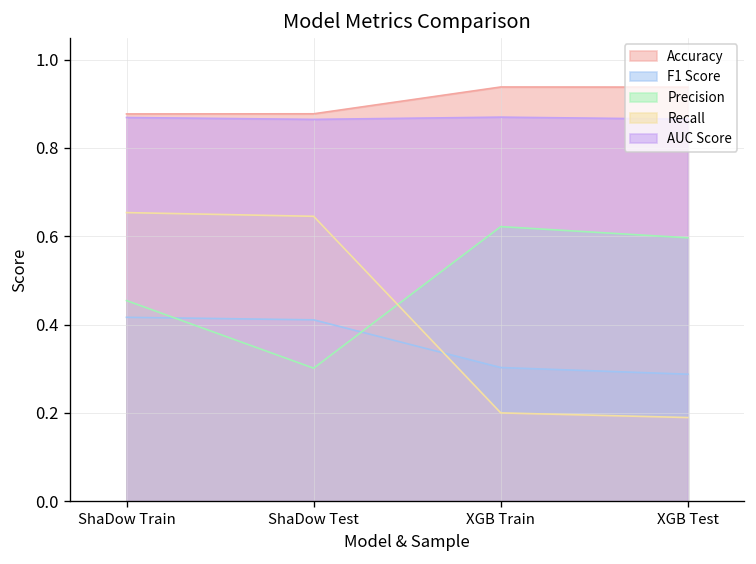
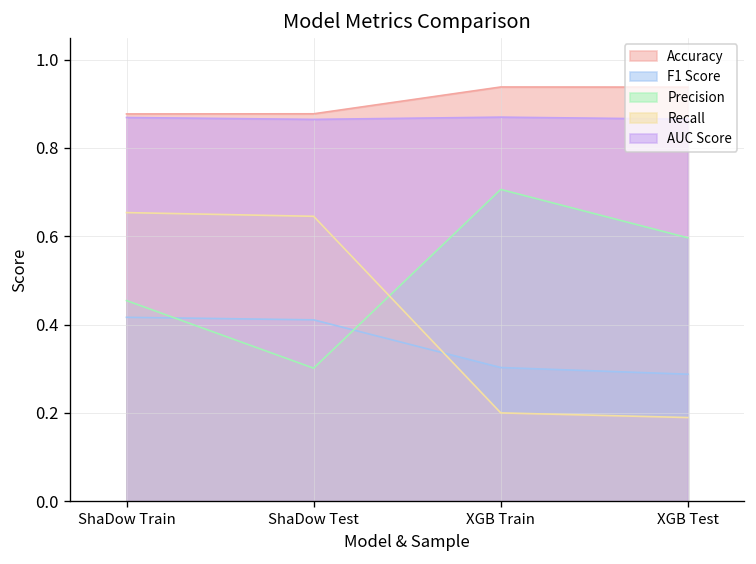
Precision, XGB Train: 0.62 -> 0.71
